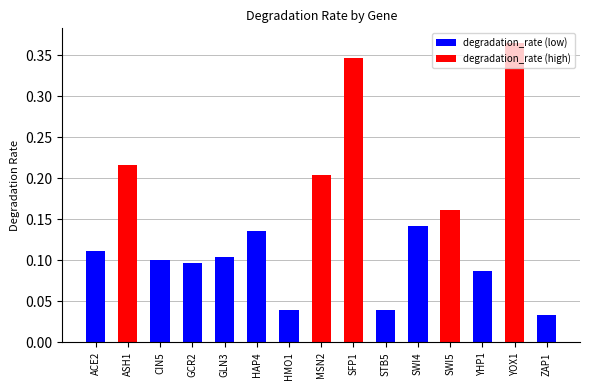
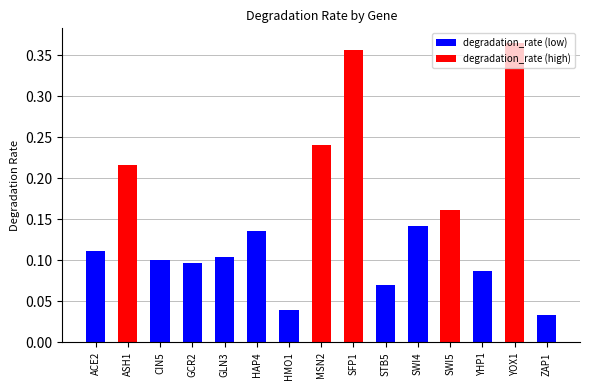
degradation_rate (high), MSN2: 0.20 -> 0.24
degradation_rate (high), SFP1: 0.35 -> 0.36
degradation_rate (low), STB5: 0.04 -> 0.07
